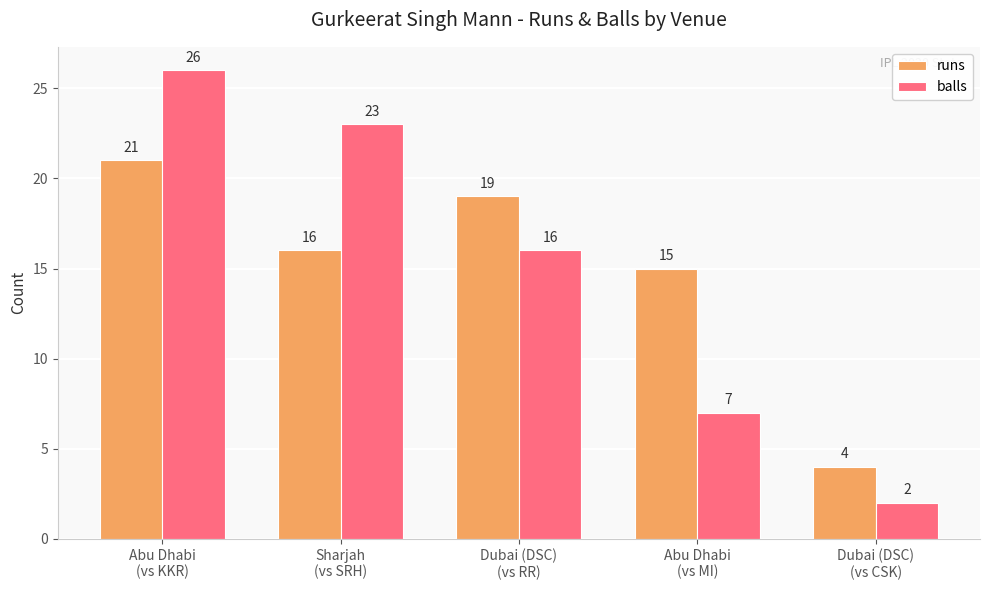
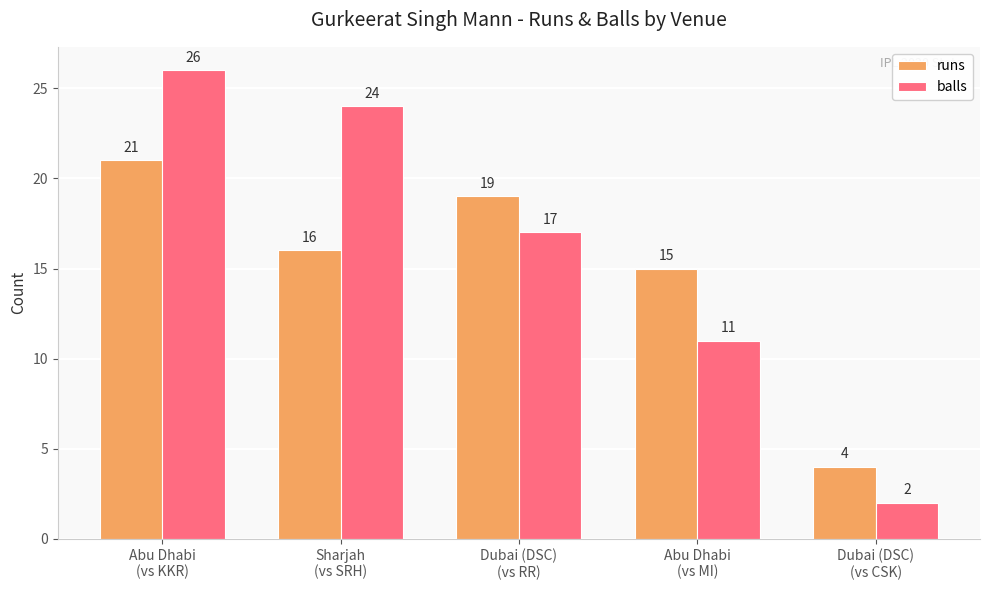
balls, Sharjah (vs SRH): 23 -> 24
balls, Dubai (DSC) (vs RR): 16 -> 17
balls, Abu Dhabi (vs MI): 7 -> 11
